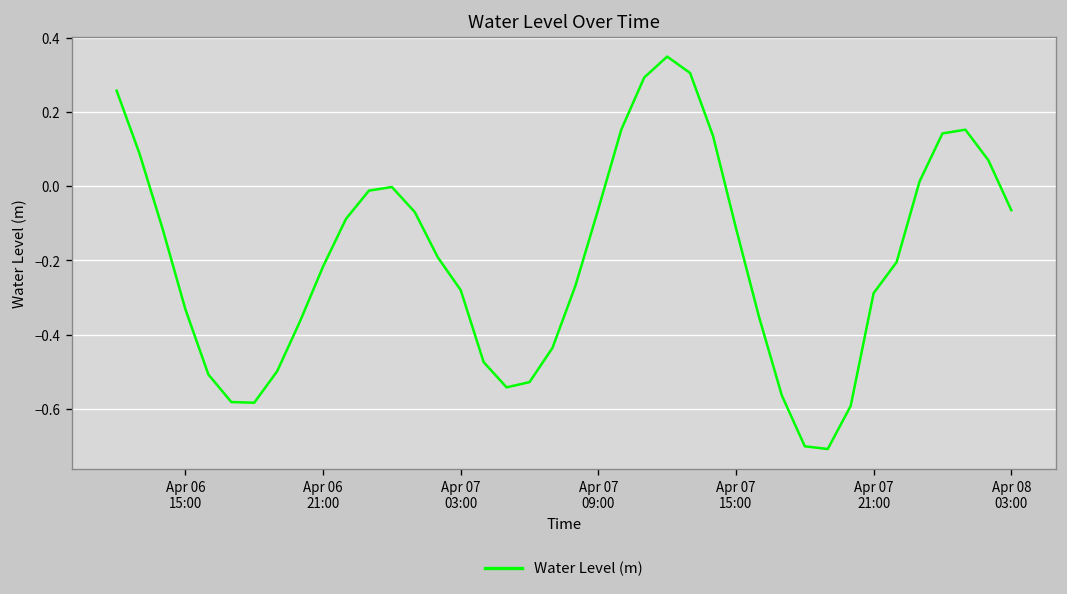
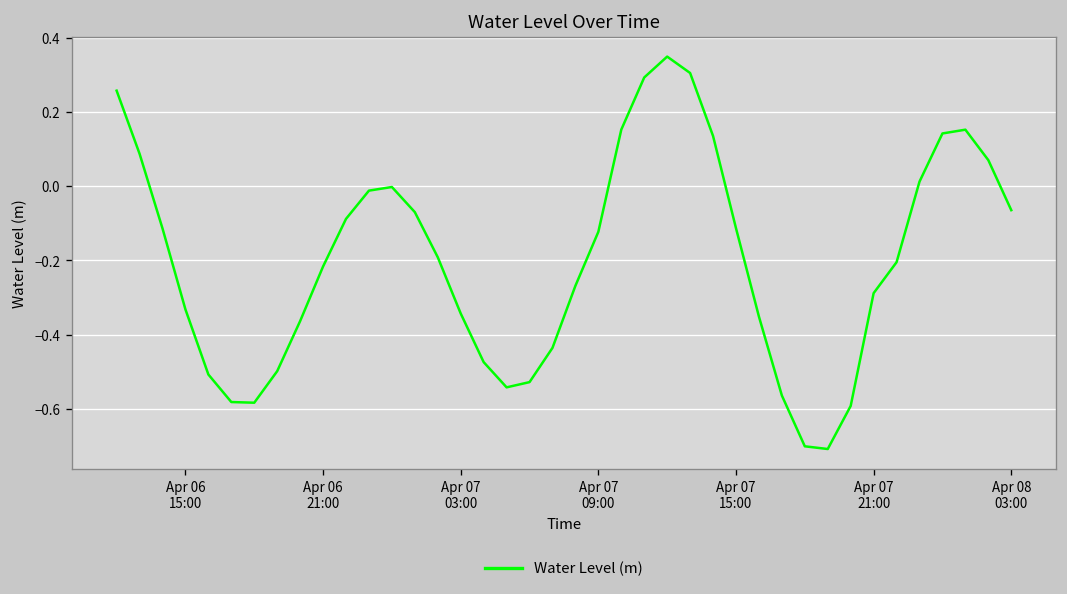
Apr 07 03:00: -0.28 -> -0.34
Apr 07 09:00: -0.06 -> -0.12
